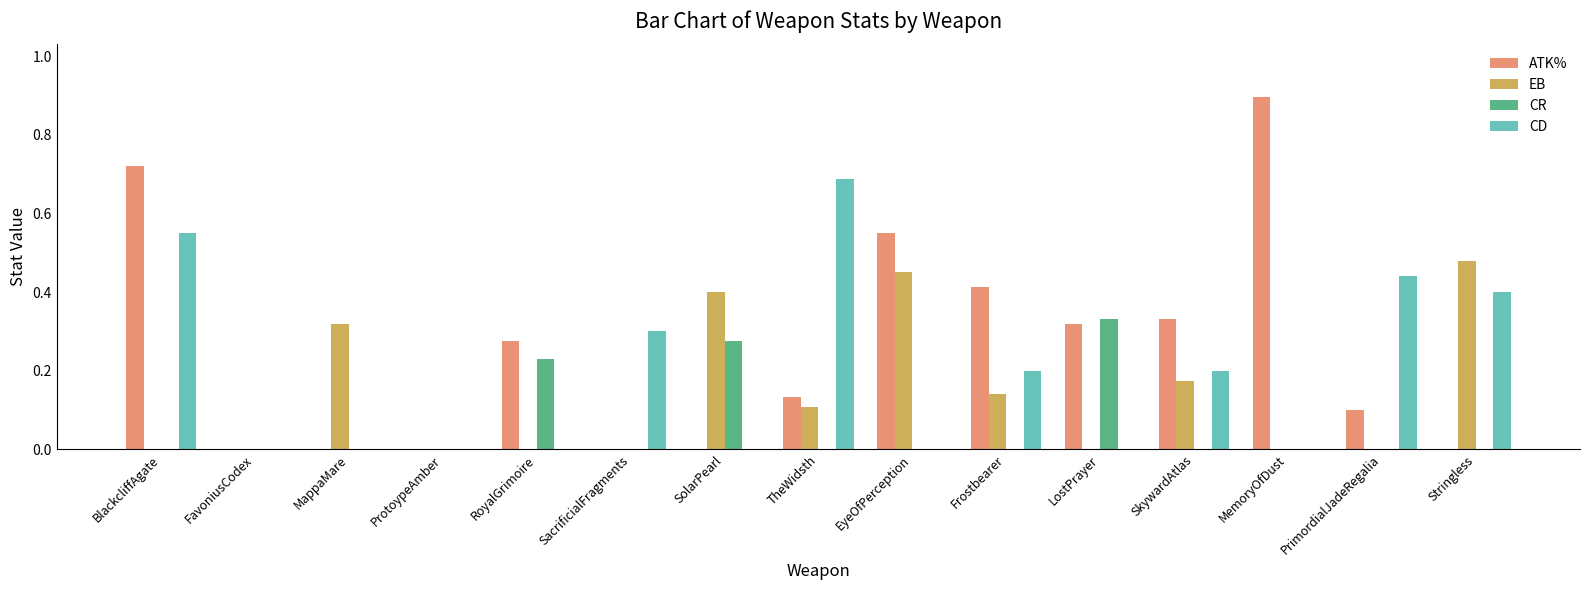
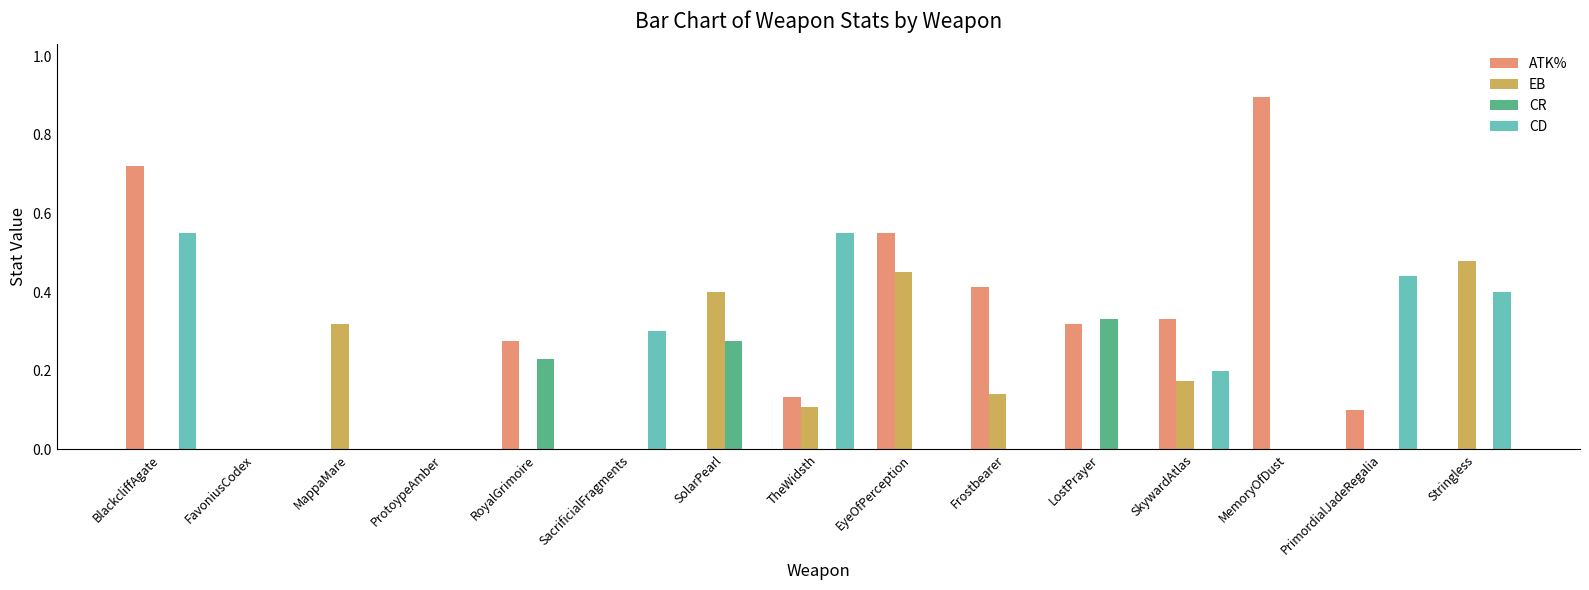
CD, TheWidsth: 0.69 -> 0.55
CD, Frostbearer: 0.2 -> 0.0
